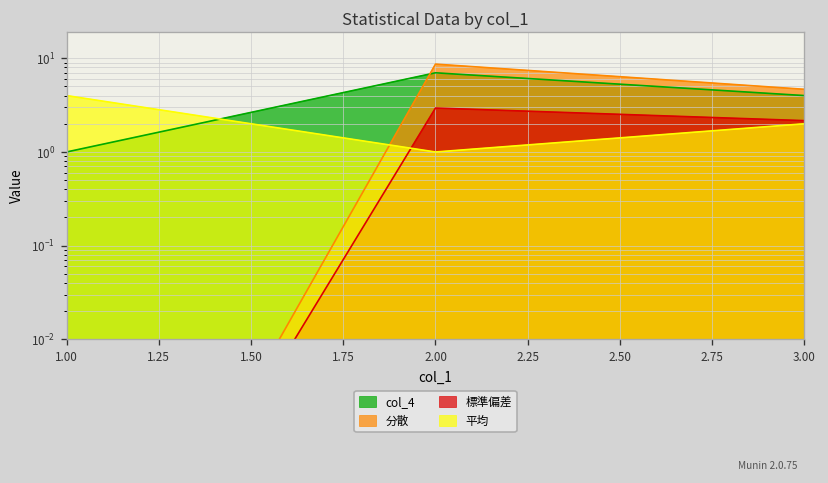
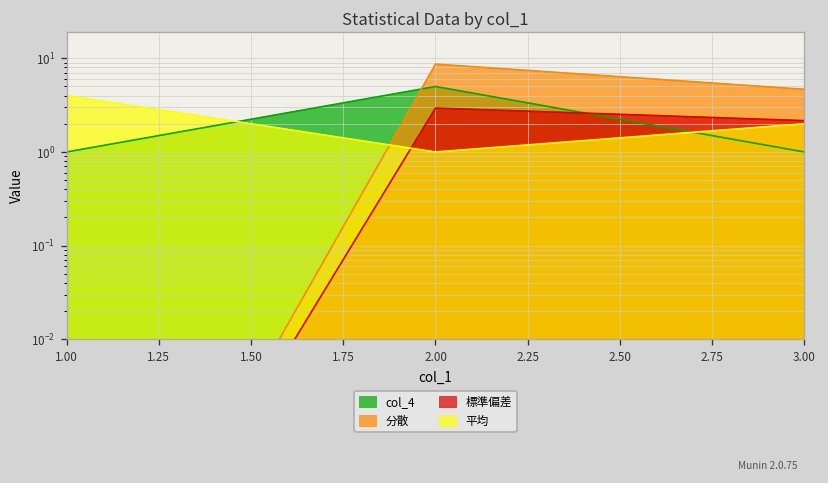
col_4, 2.00: 7 -> 5
col_4, 3.00: 4 -> 1
